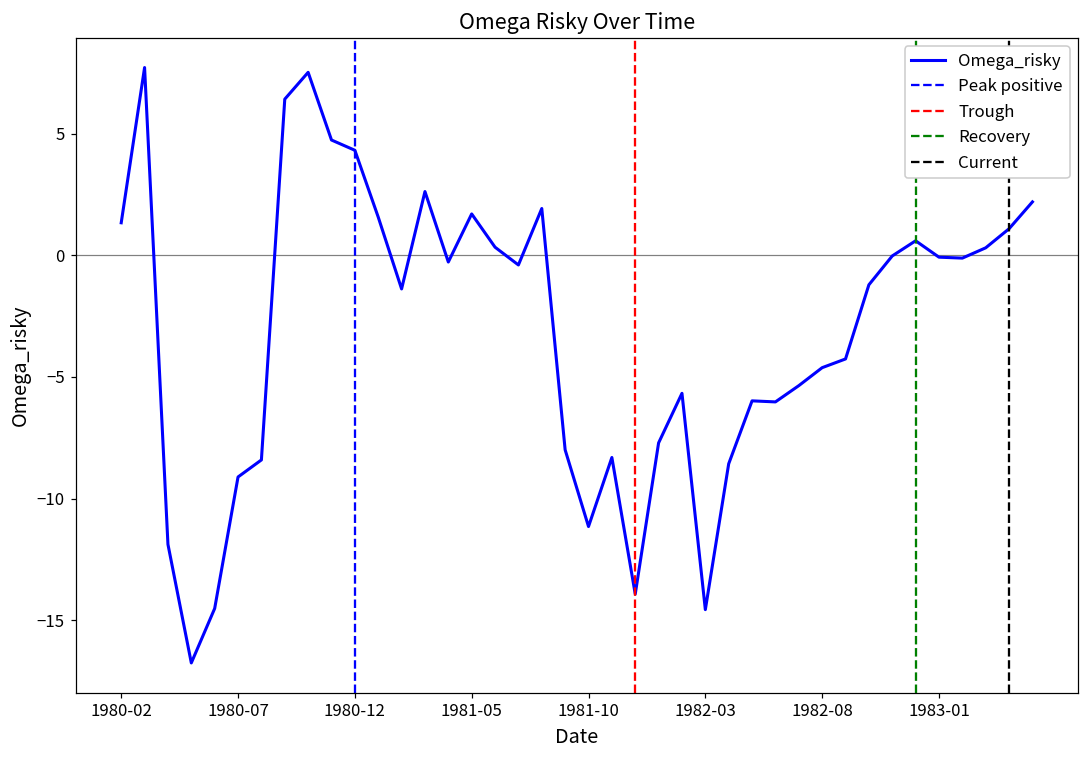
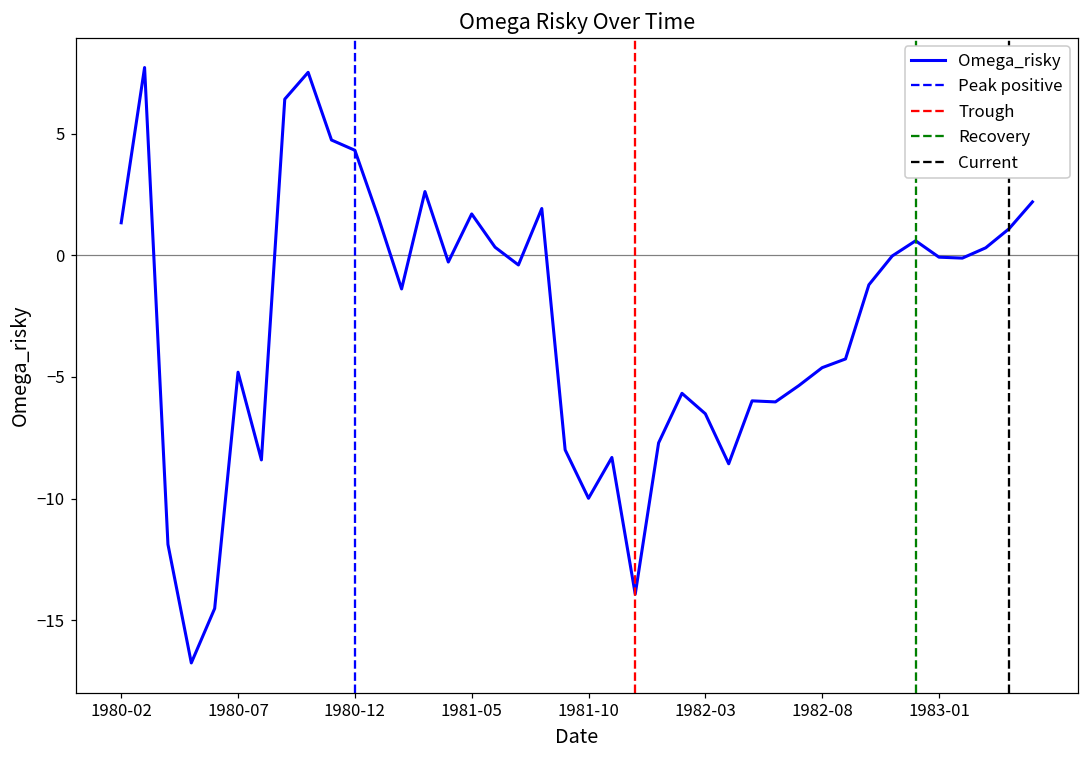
1980-07: -9.1 -> -4.8
1981-10: -11.2 -> -10.0
1982-03: -14.6 -> -6.5
